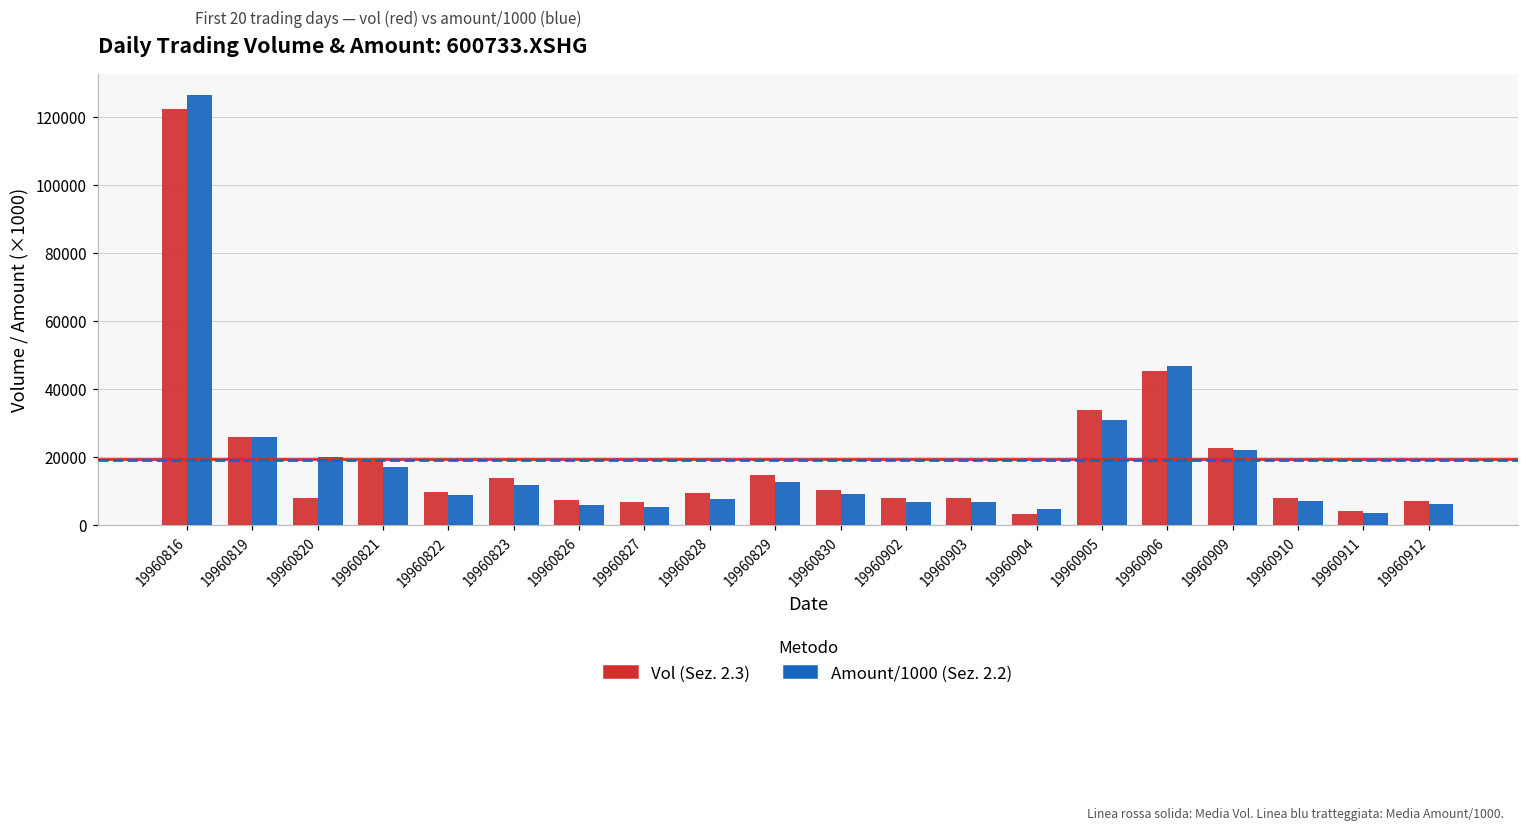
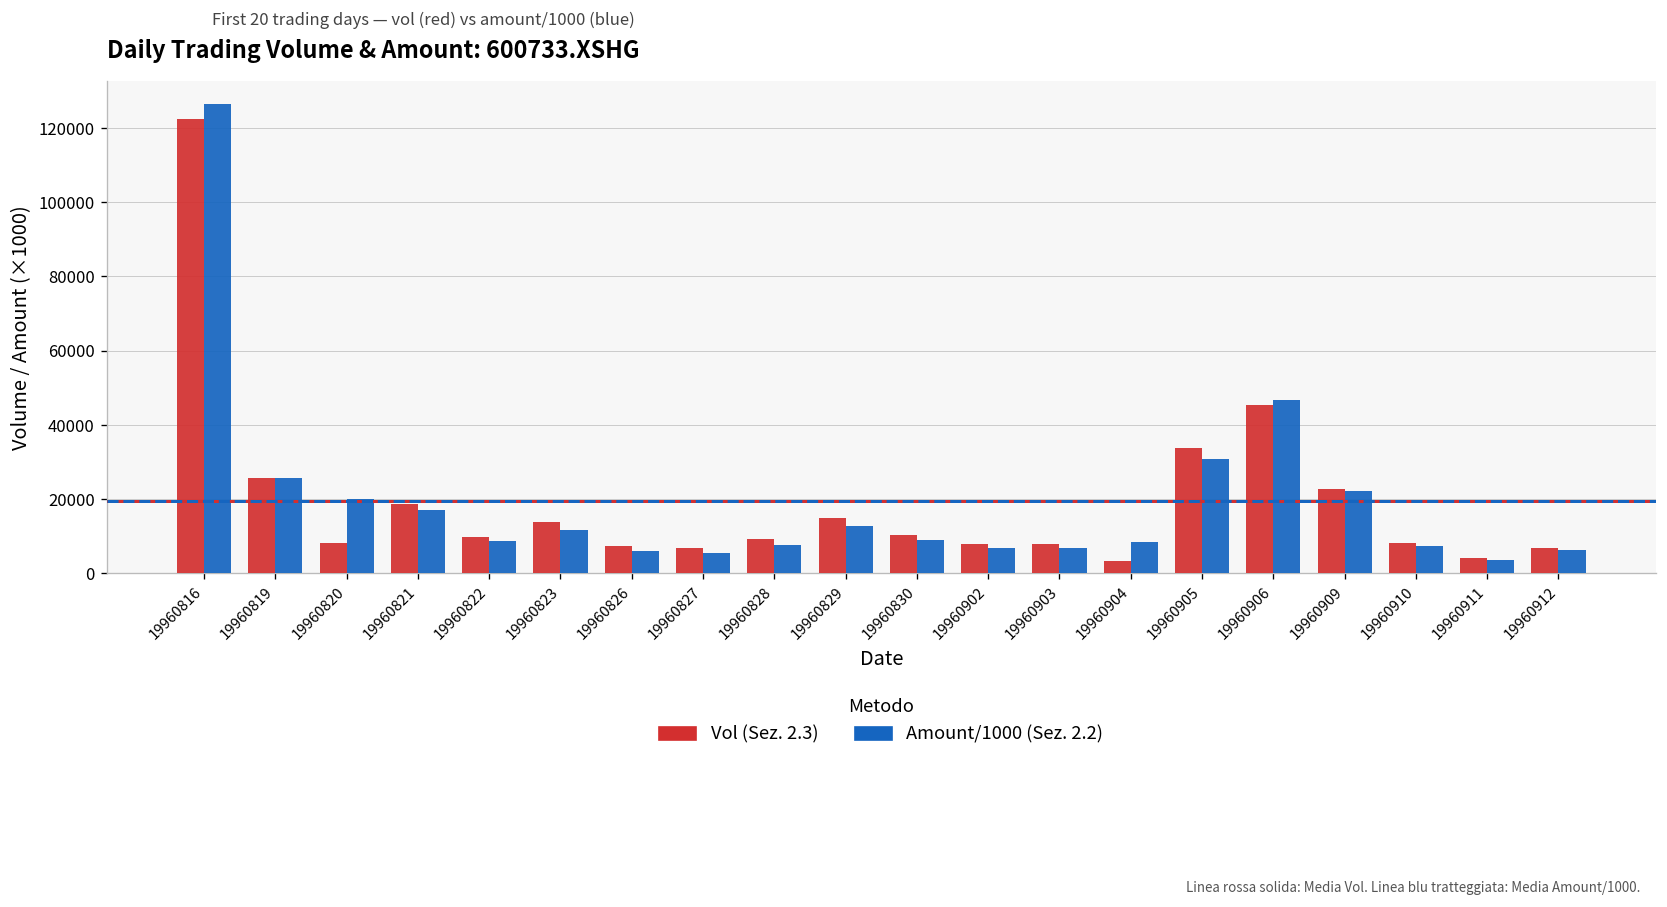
Amount/1000 (Sez. 2.2), 19960904: 5000 -> 8000
